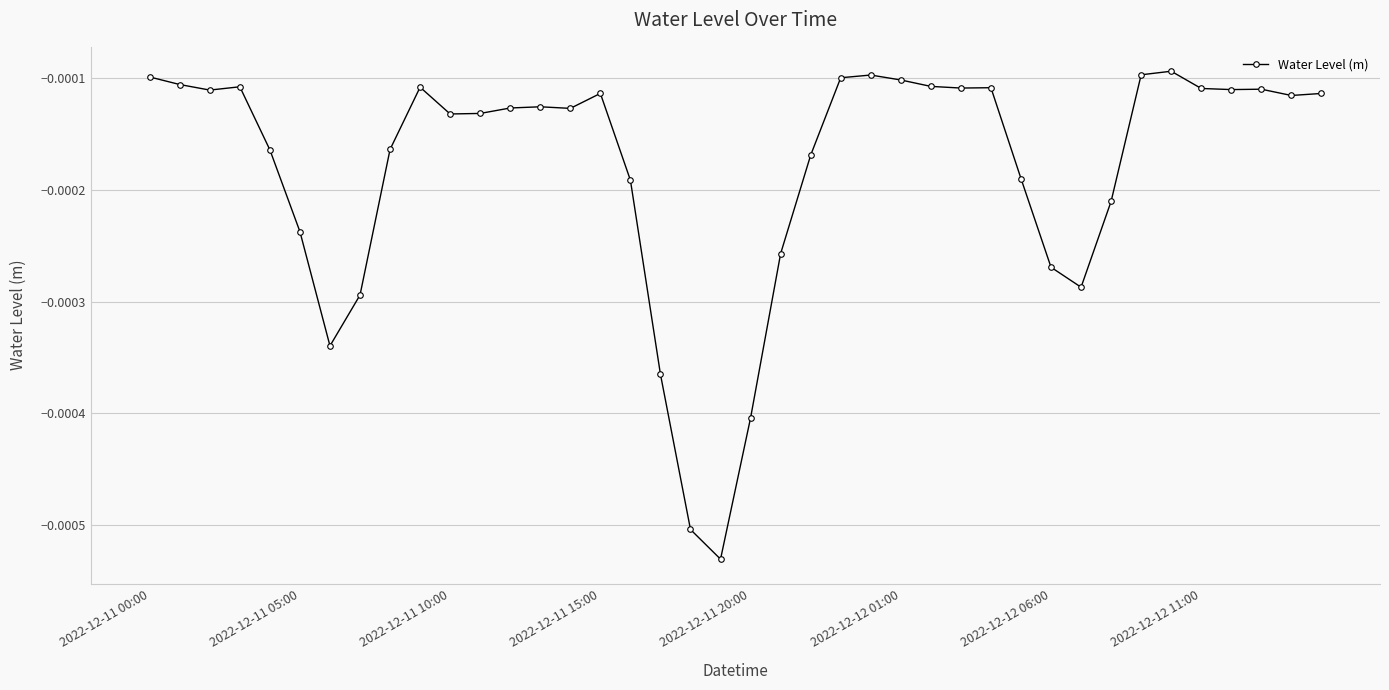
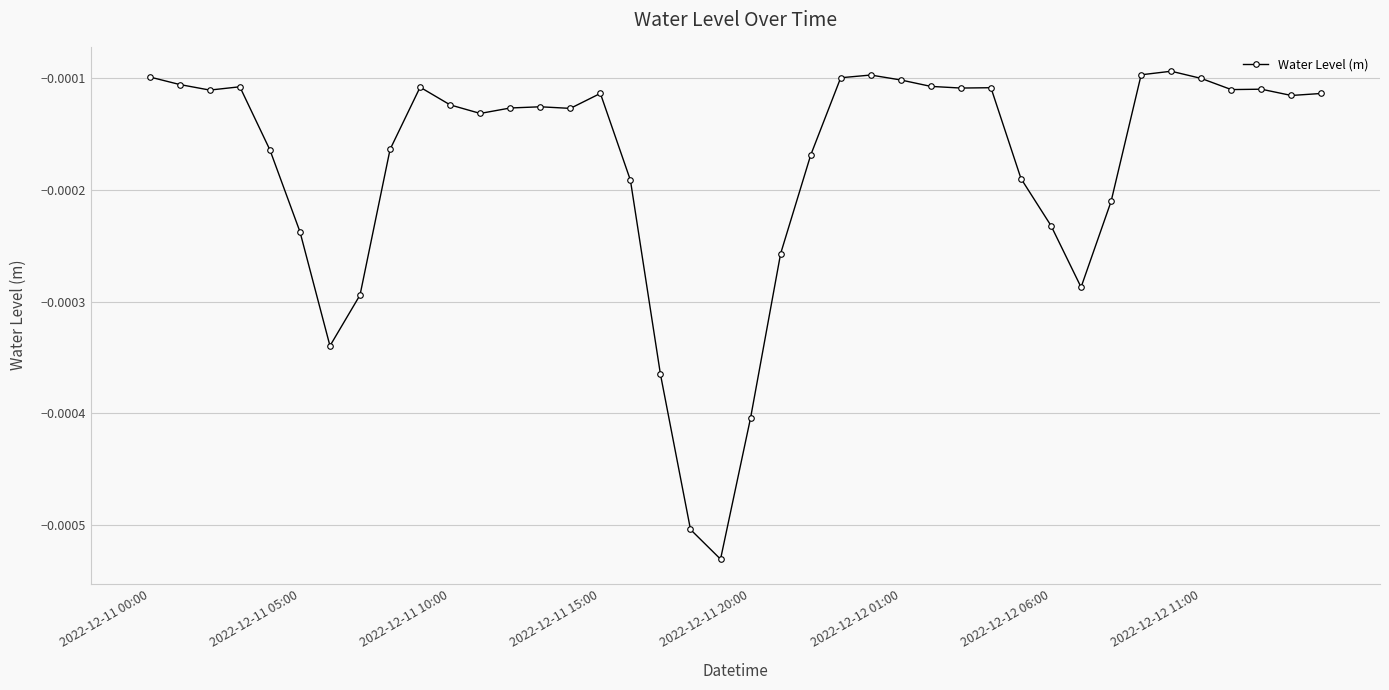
2022-12-11 10:00: -0.000132 -> -0.000124
2022-12-12 06:00: -0.000269 -> -0.000232
2022-12-12 11:00: -0.000109 -> -0.000100
